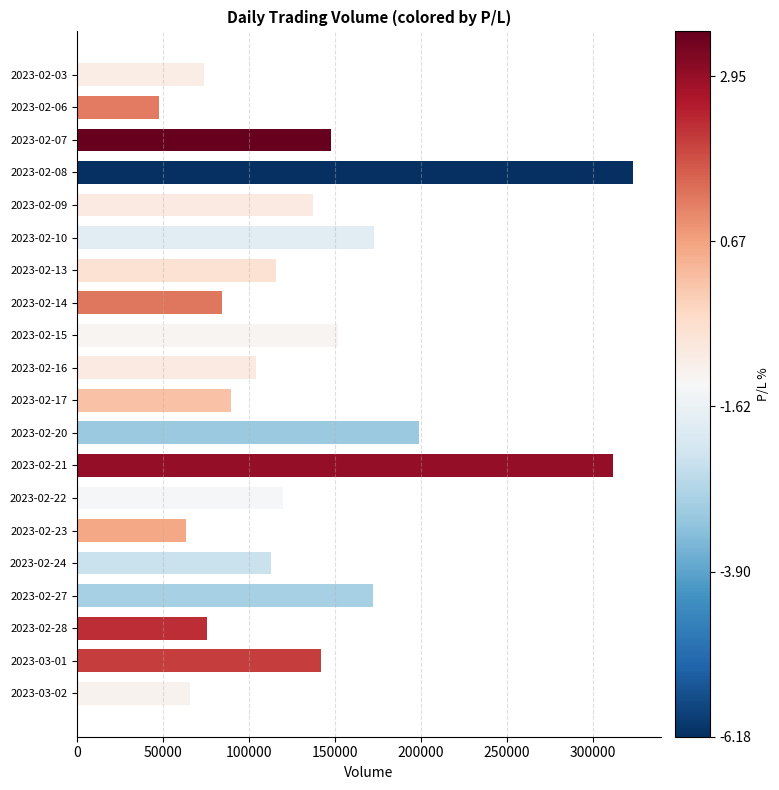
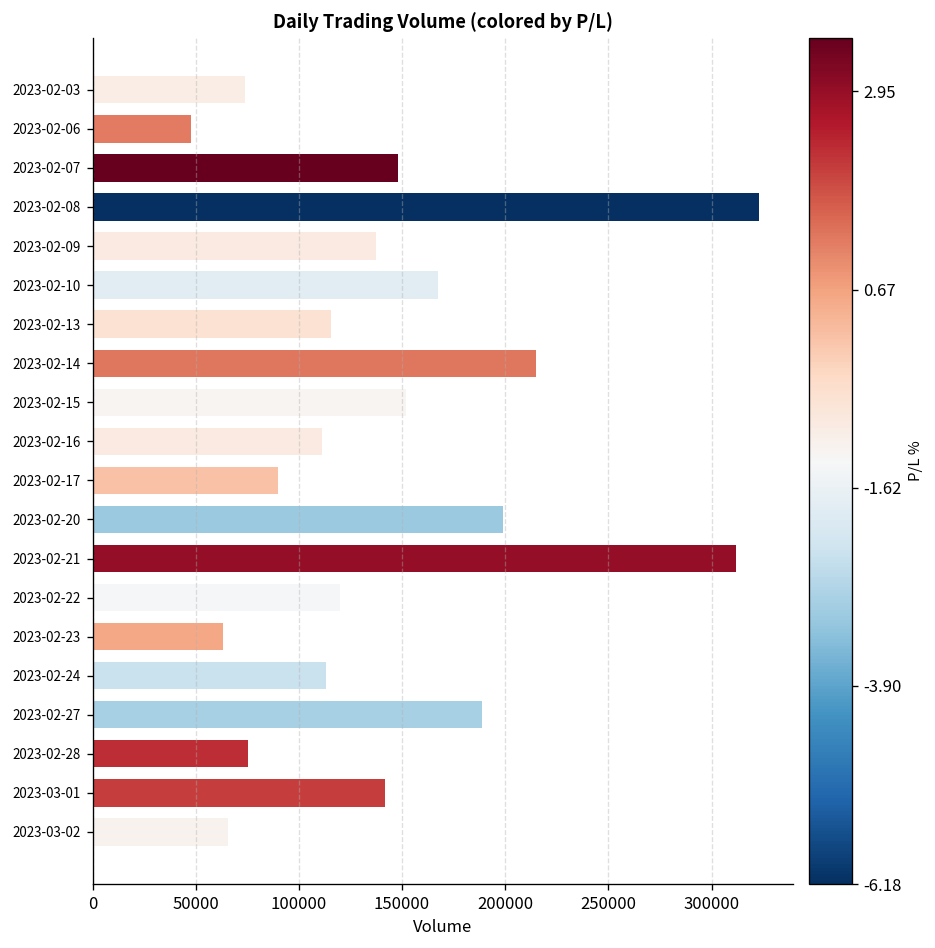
2023-02-10: 173000 -> 167000
2023-02-14: 84000 -> 215000
2023-02-16: 104000 -> 111000
2023-02-27: 172000 -> 189000
